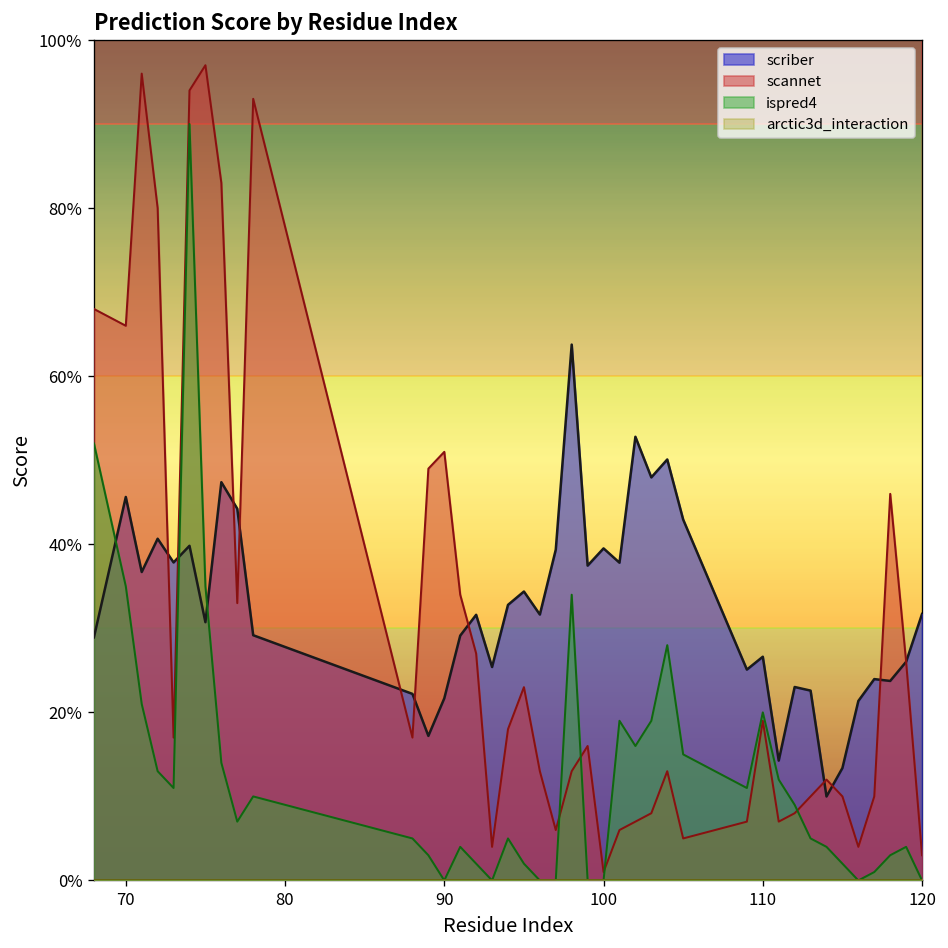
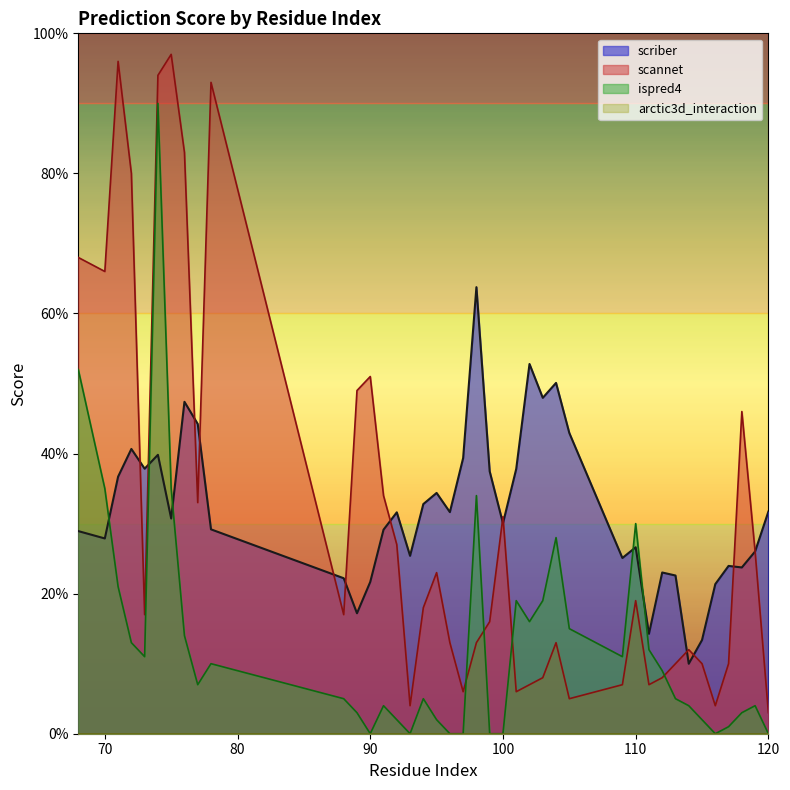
scriber, 70: 46% -> 28%
scriber, 100: 40% -> 30%
scannet, 100: 1% -> 31%
ispred4, 110: 20% -> 30%
